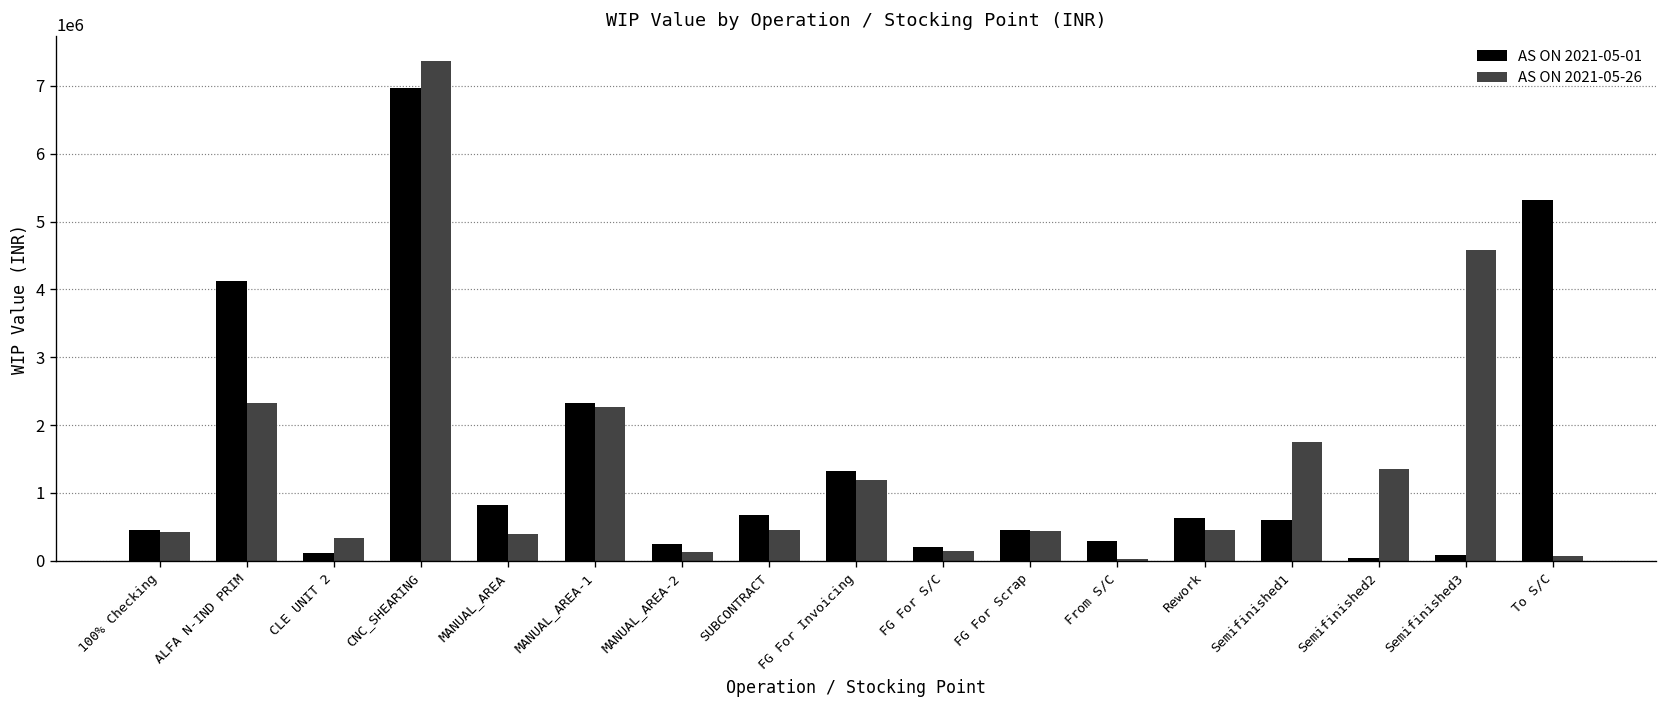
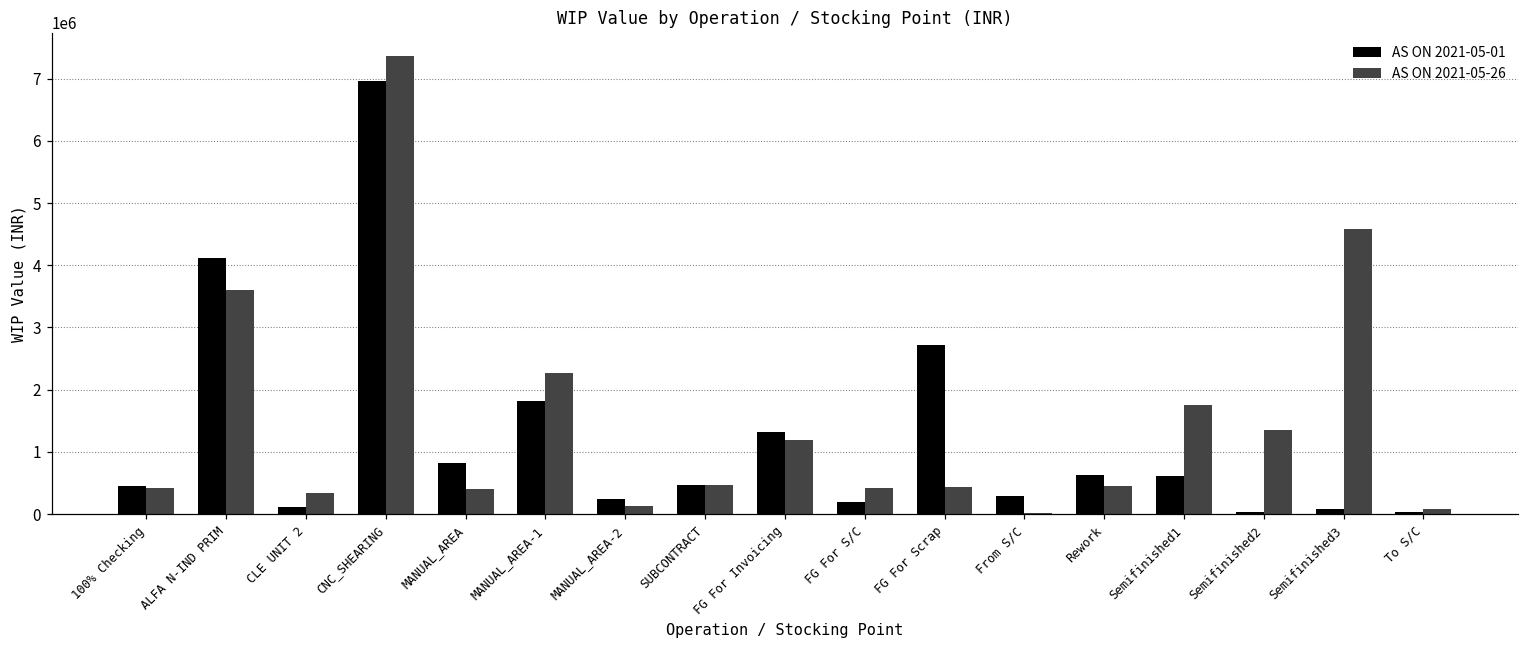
AS ON 2021-05-26, ALFA N-IND PRIM: 2300000 -> 3600000
AS ON 2021-05-01, MANUAL_AREA-1: 2300000 -> 1800000
AS ON 2021-05-01, SUBCONTRACT: 700000 -> 500000
AS ON 2021-05-26, FG For S/C: 100000 -> 400000
AS ON 2021-05-01, FG For Scrap: 500000 -> 2700000
AS ON 2021-05-01, To S/C: 5300000 -> 0
